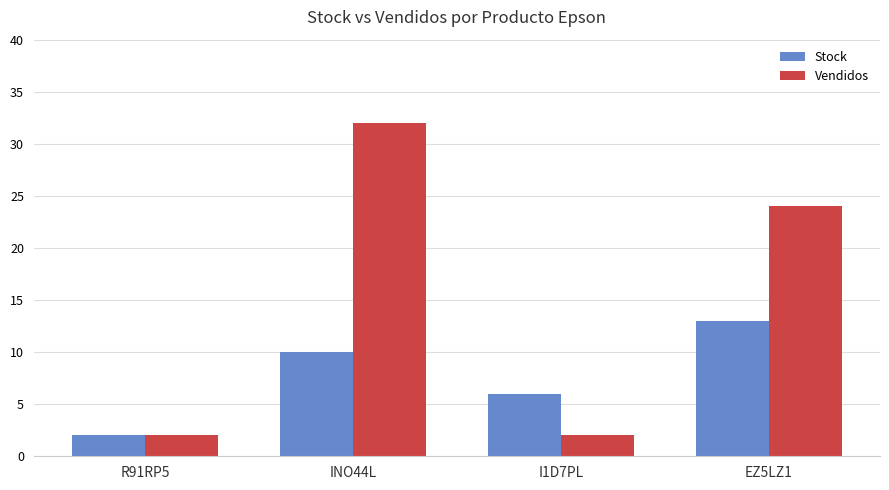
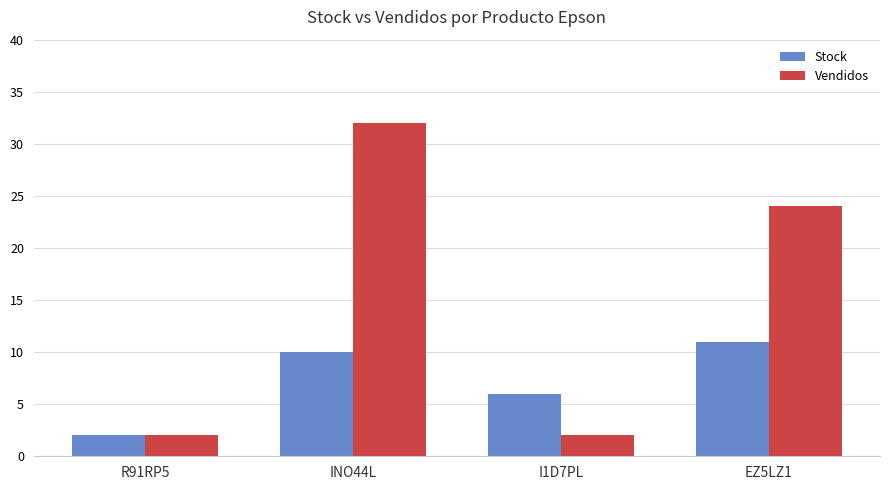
Stock, EZ5LZ1: 13 -> 11
